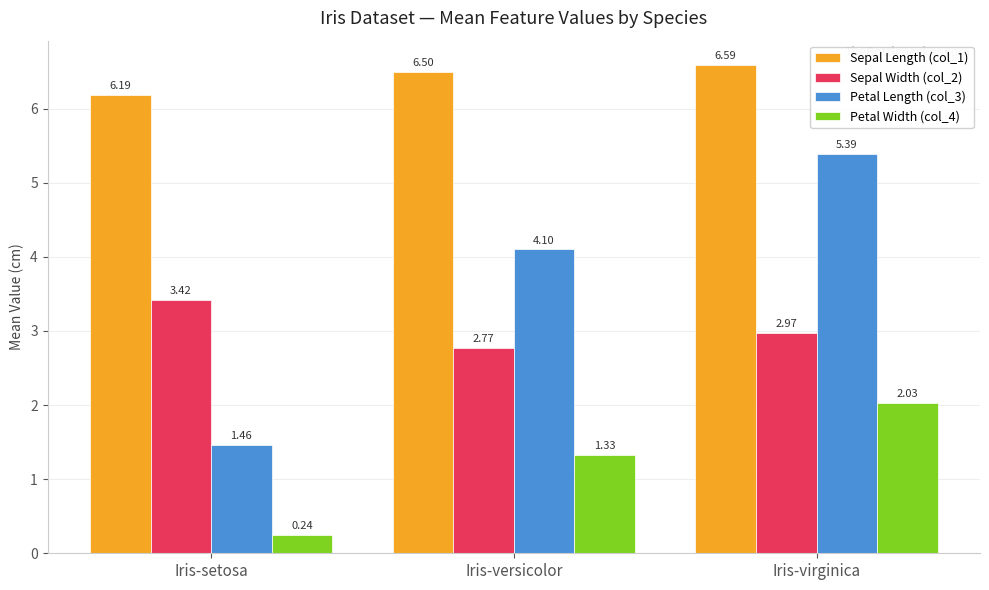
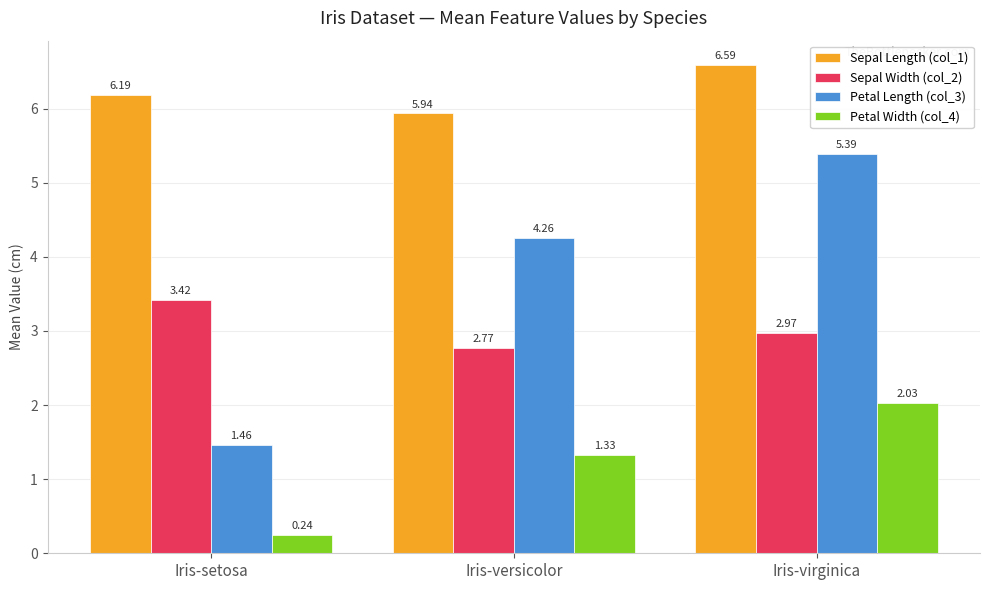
Sepal Length (col_1), Iris-versicolor: 6.50 -> 5.94
Petal Length (col_3), Iris-versicolor: 4.10 -> 4.26
